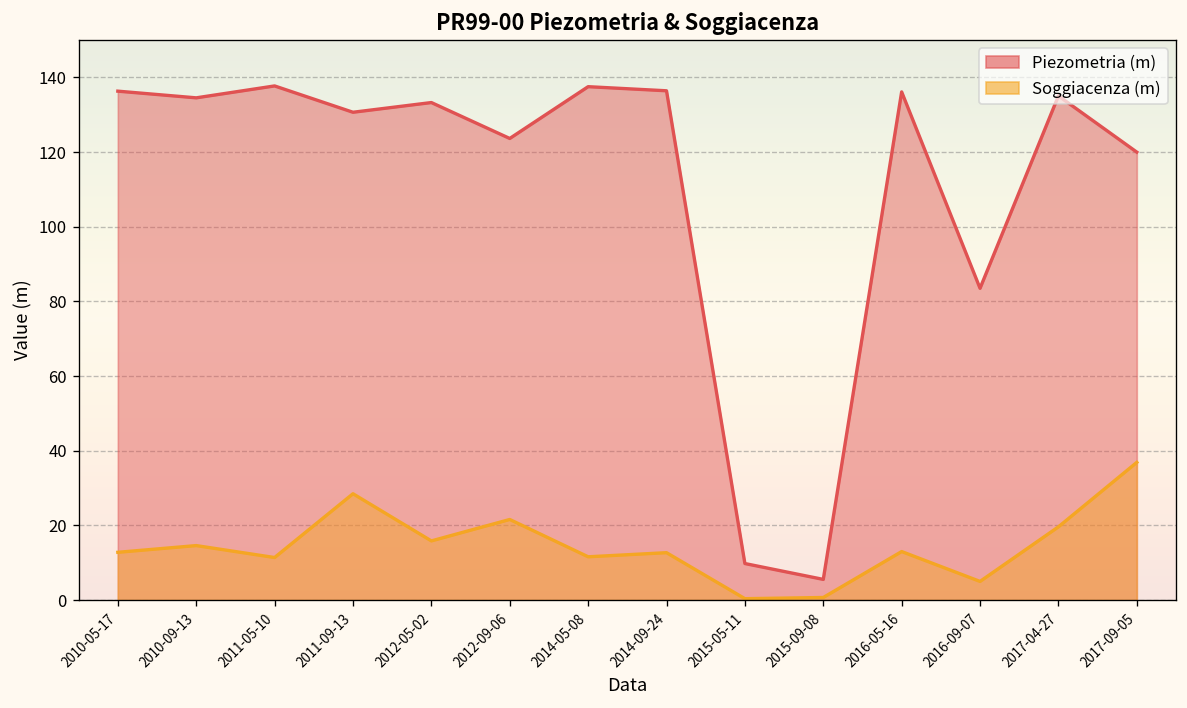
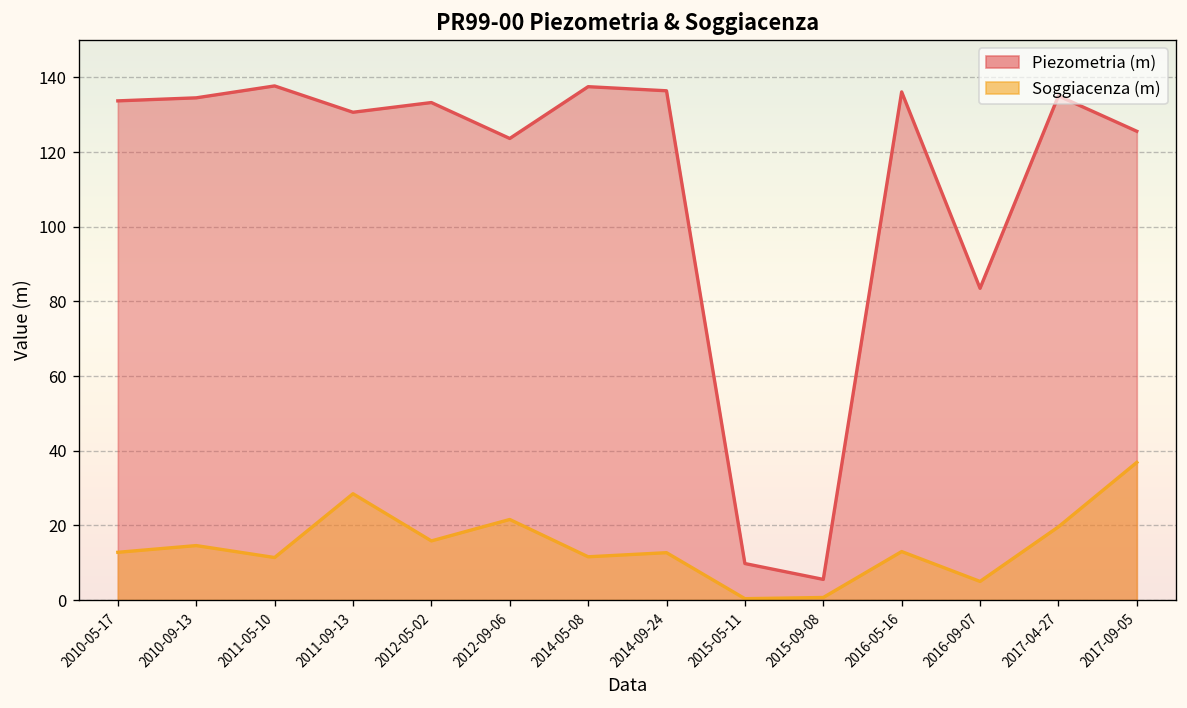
Piezometria (m), 2010-05-17: 136 -> 134
Piezometria (m), 2017-09-05: 120 -> 126
